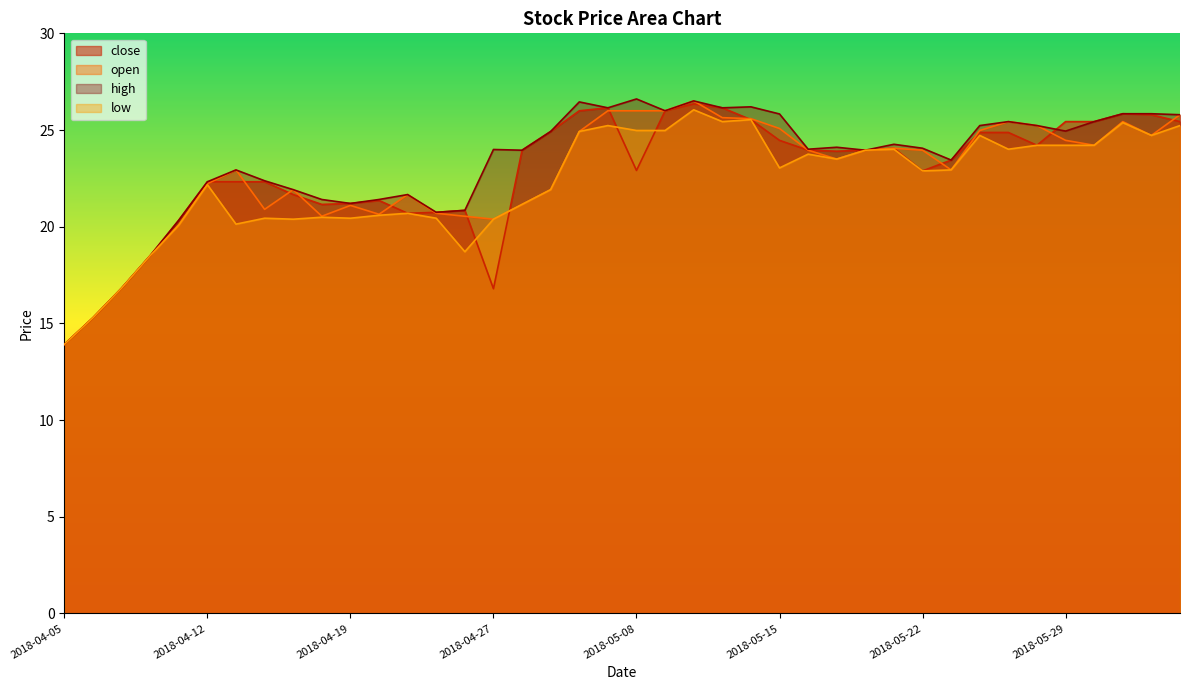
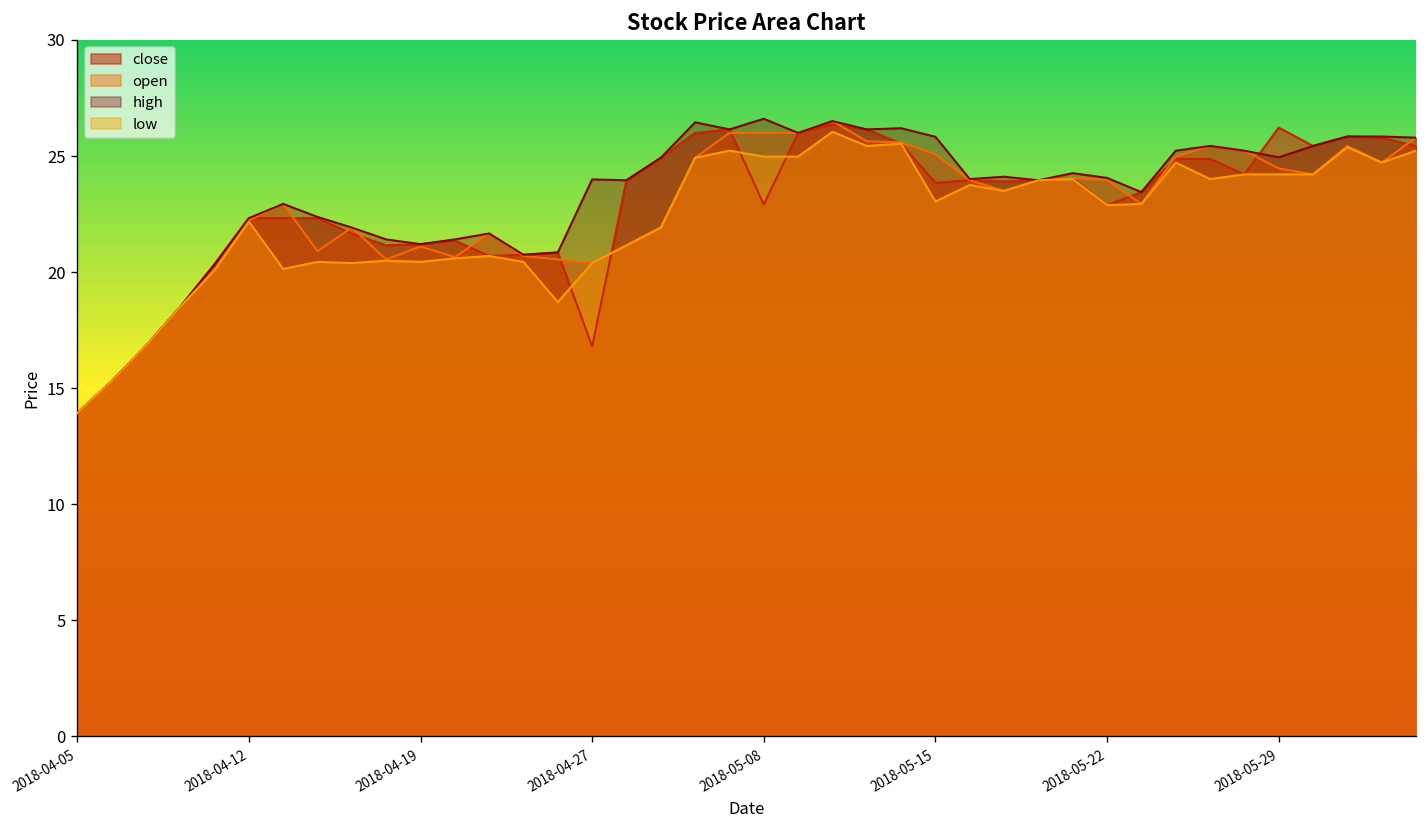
close, 2018-05-15: 24.5 -> 23.8
close, 2018-05-29: 25.4 -> 26.2
